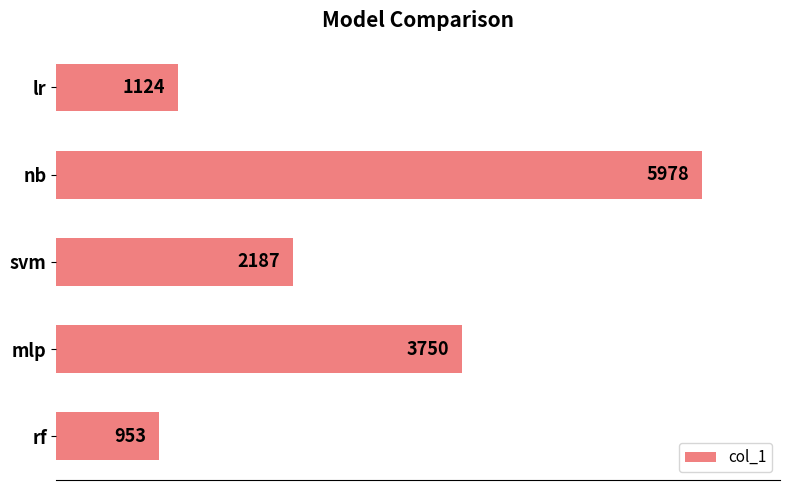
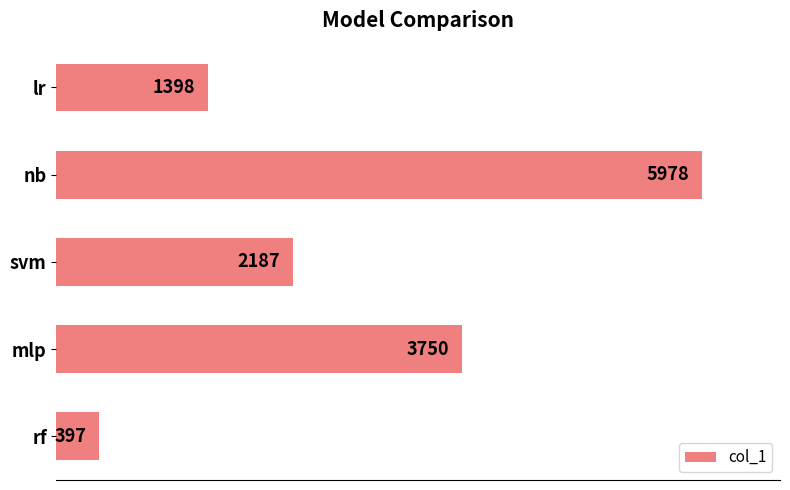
lr: 1124 -> 1398
rf: 953 -> 397
